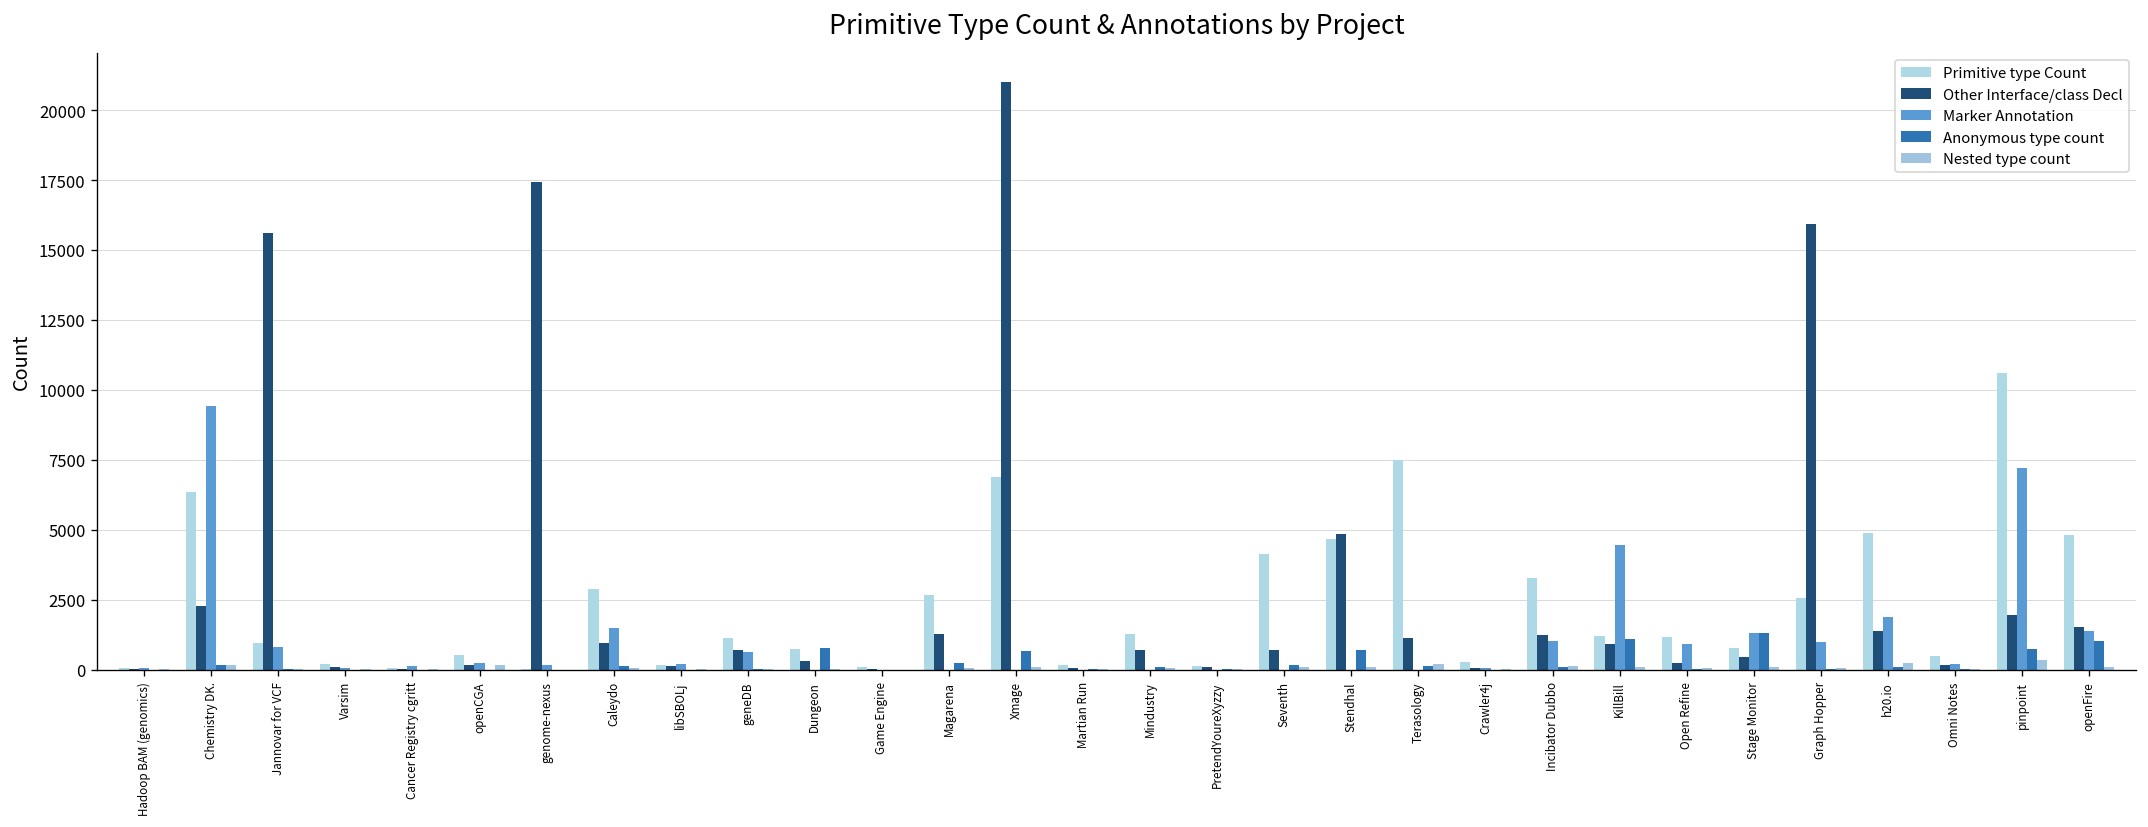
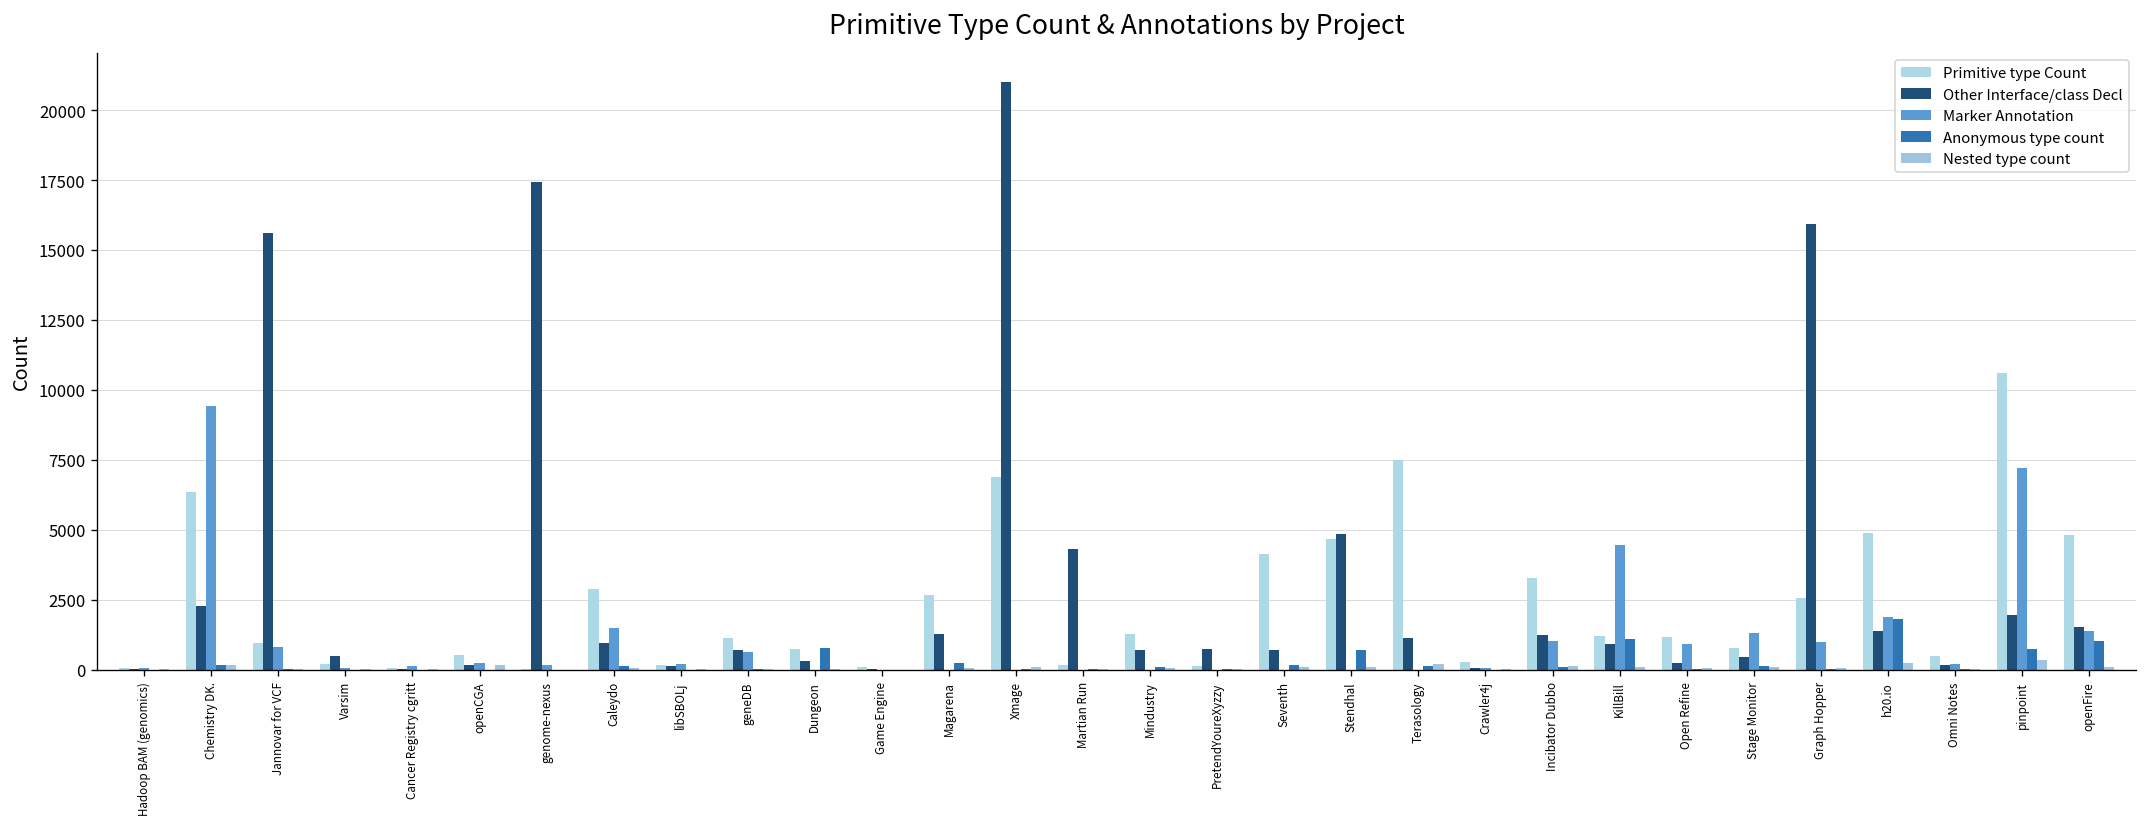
Other Interface/class Decl, Varsim: 100 -> 500
Anonymous type count, Xmage: 600 -> 0
Other Interface/class Decl, Martian Run: 0 -> 4300
Other Interface/class Decl, PretendYoureXyzzy: 100 -> 700
Anonymous type count, Stage Monitor: 1300 -> 100
Anonymous type count, h20.io: 100 -> 1800
